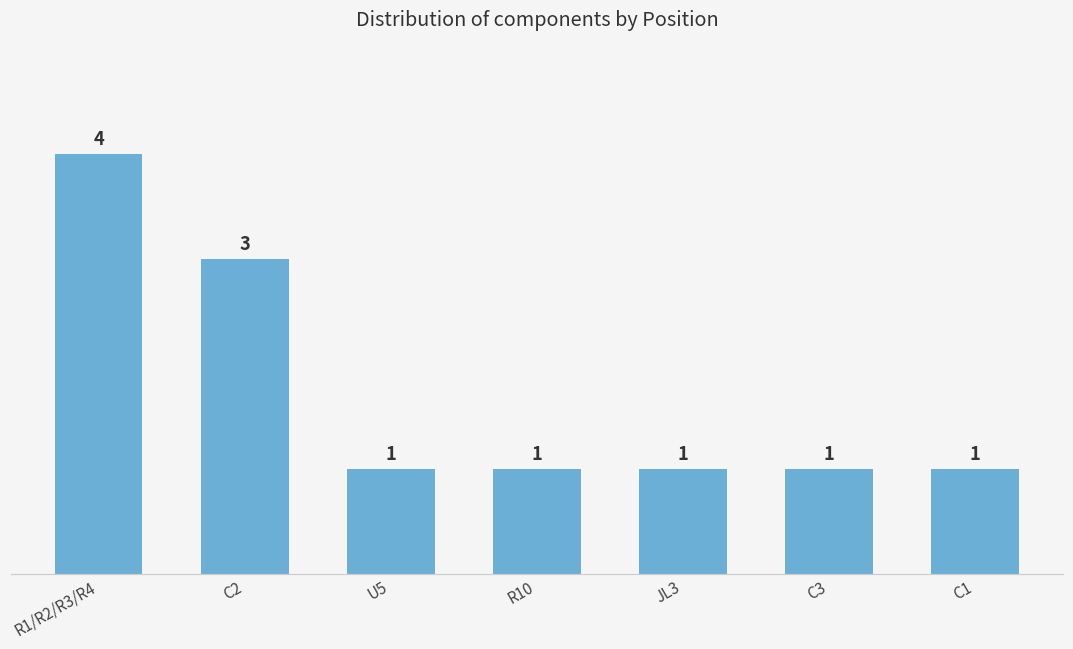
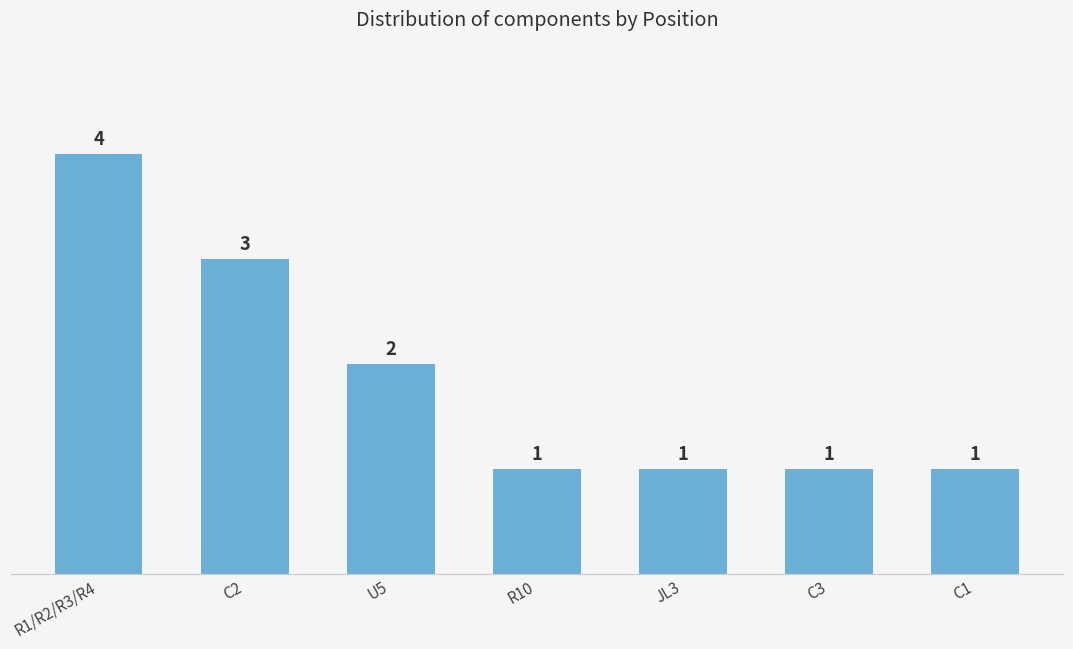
U5: 1 -> 2
